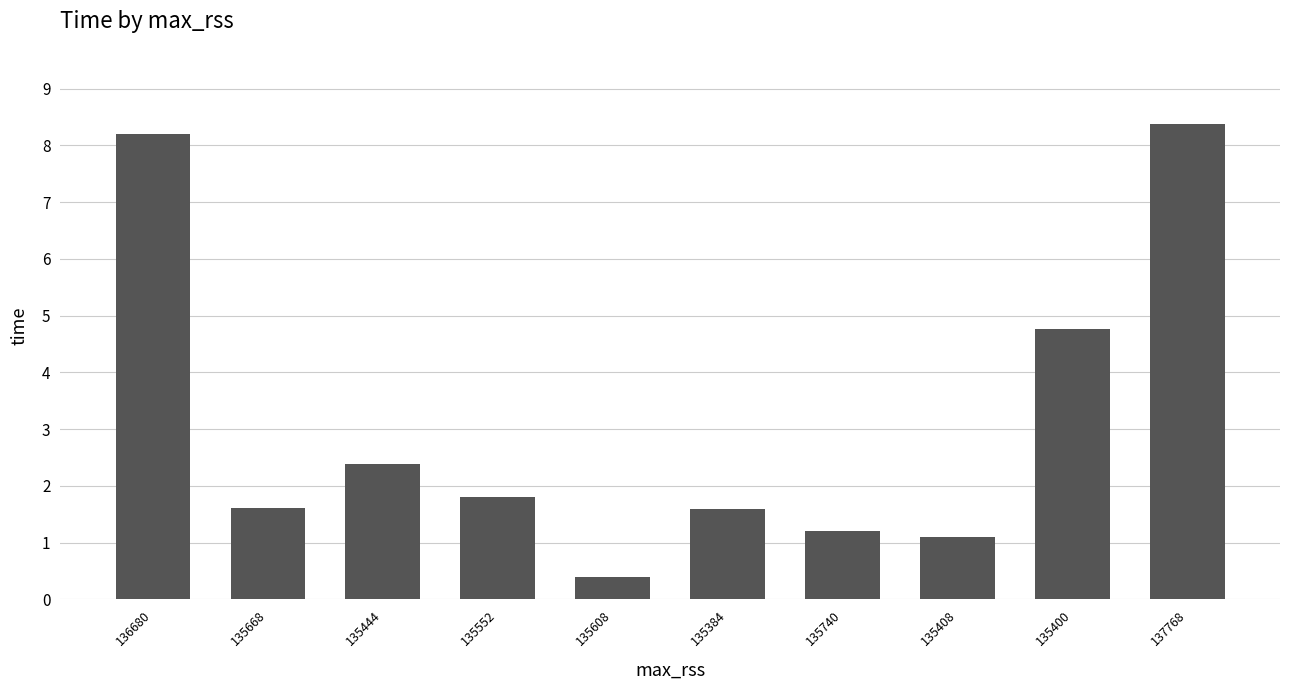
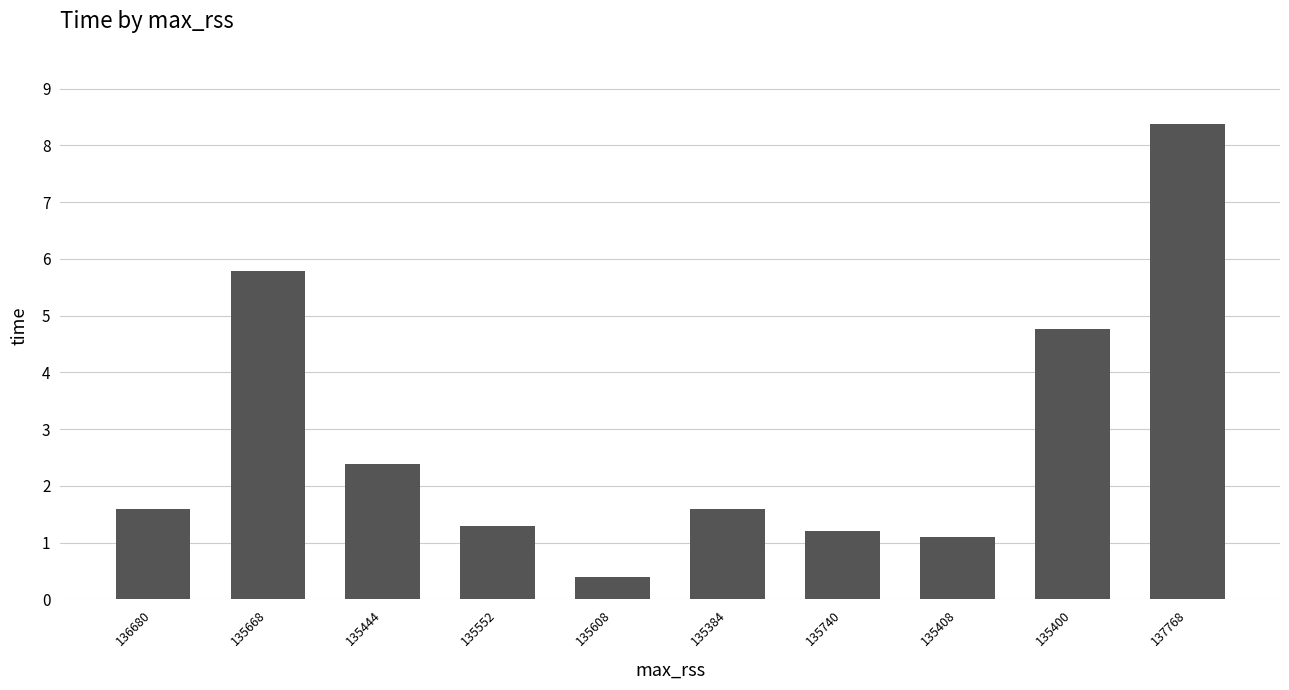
136680: 8.2 -> 1.6
135668: 1.6 -> 5.8
135552: 1.8 -> 1.3
